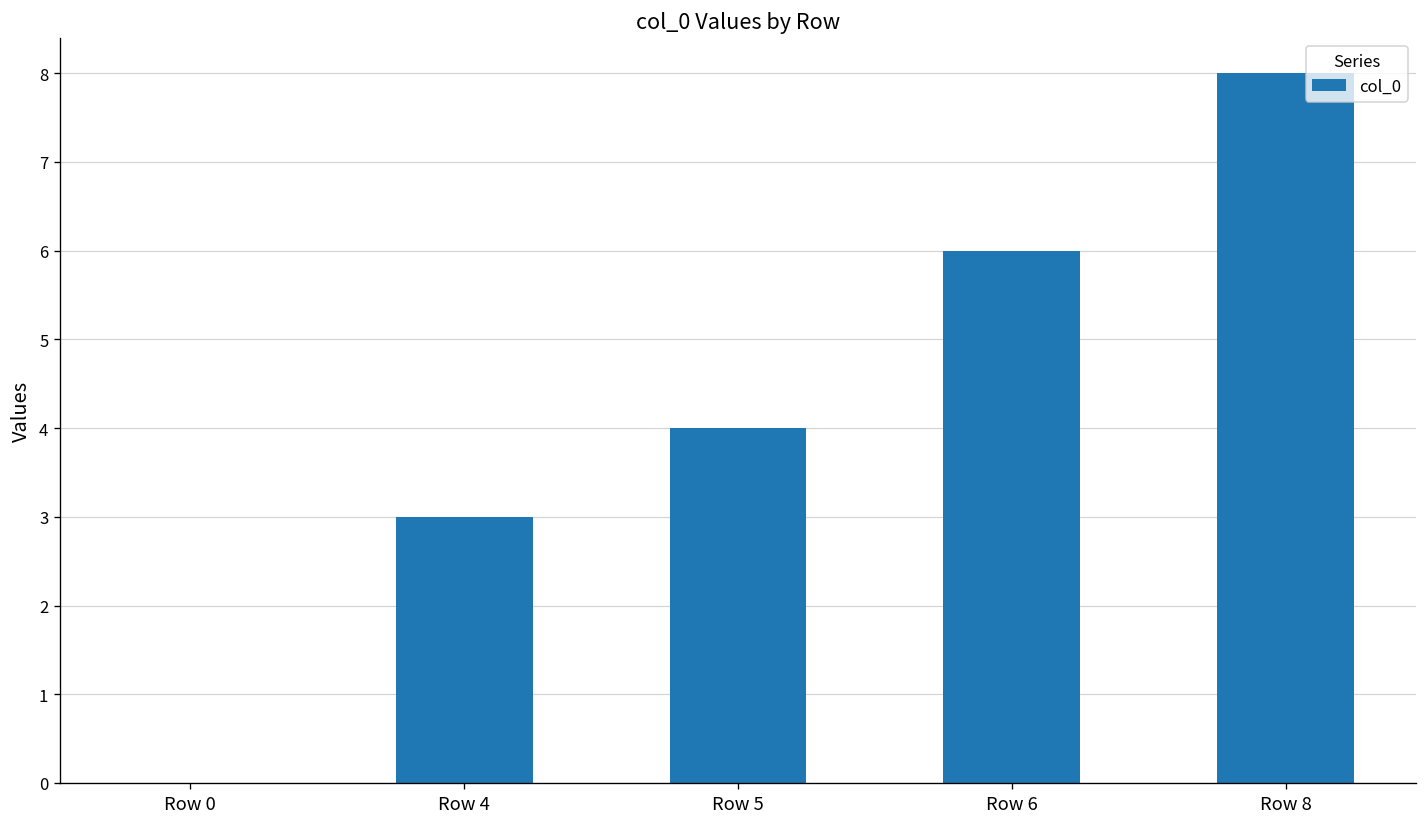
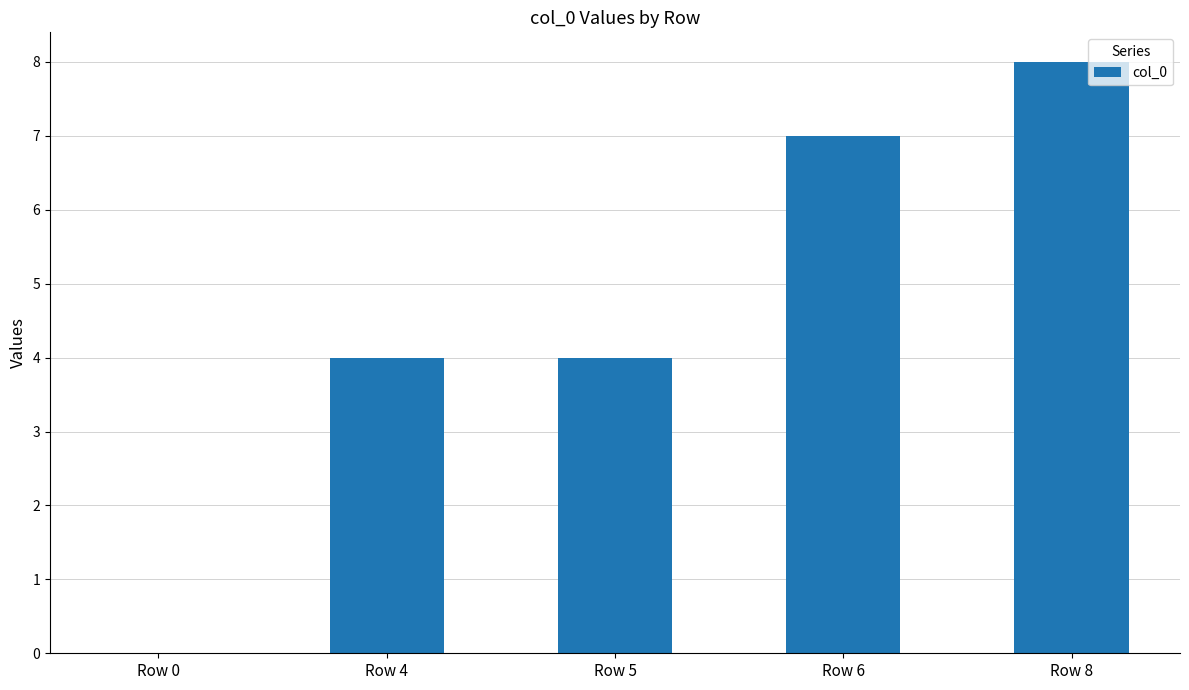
Row 4: 3 -> 4
Row 6: 6 -> 7
